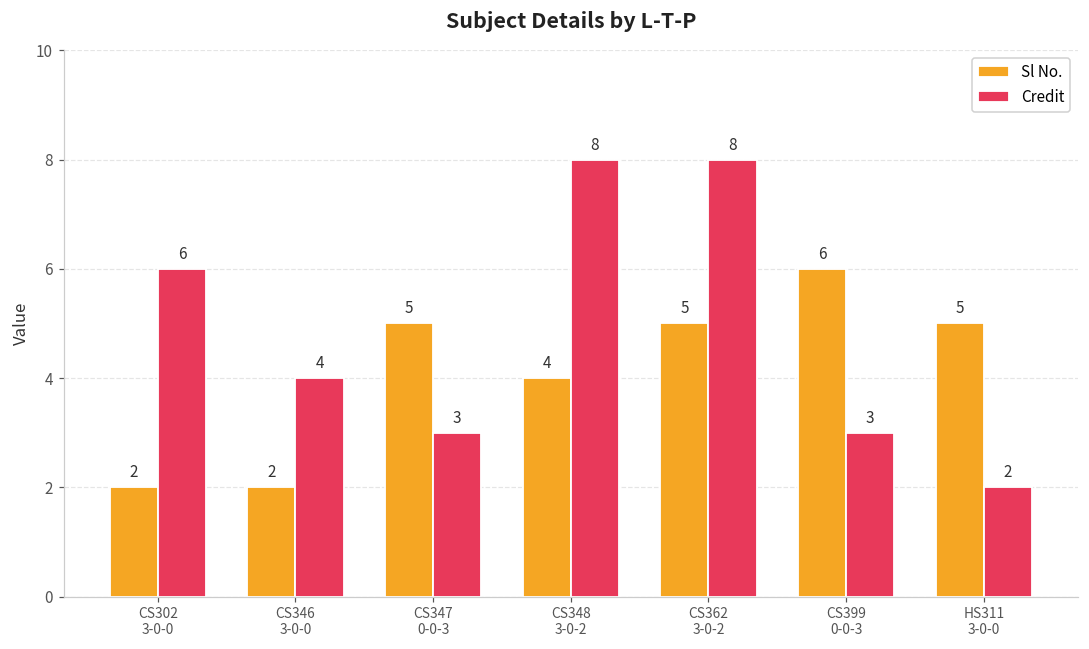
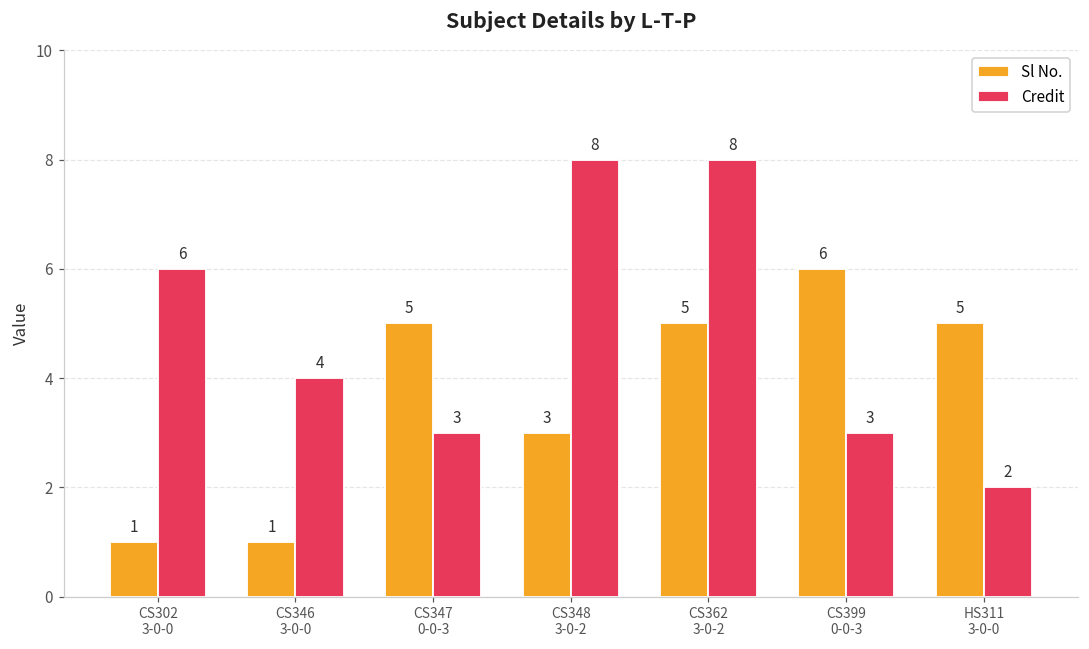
Sl No., CS302 3-0-0: 2 -> 1
Sl No., CS346 3-0-0: 2 -> 1
Sl No., CS348 3-0-2: 4 -> 3
